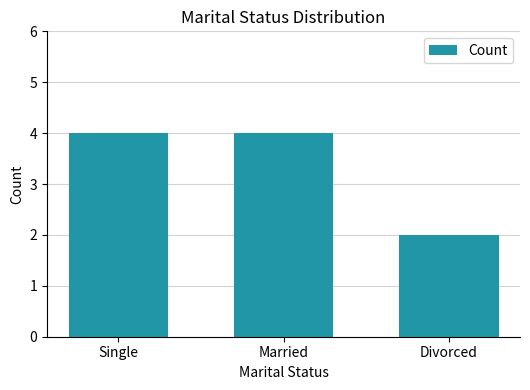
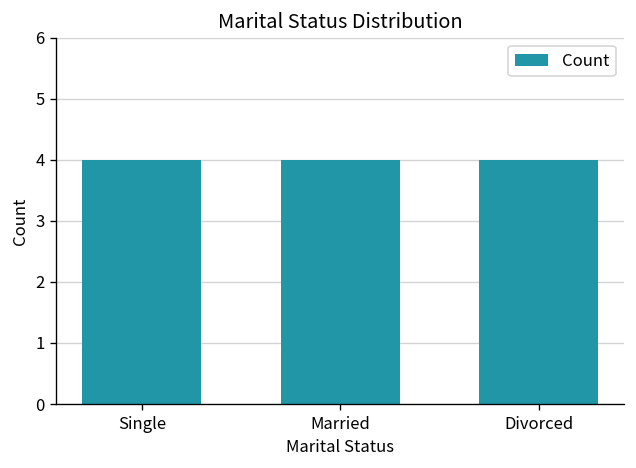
Divorced: 2 -> 4
